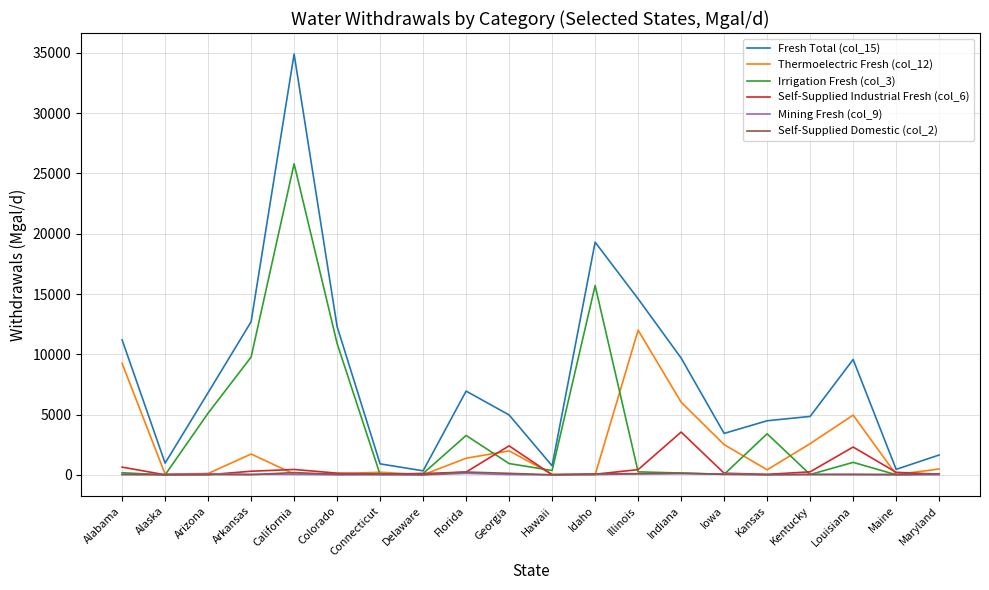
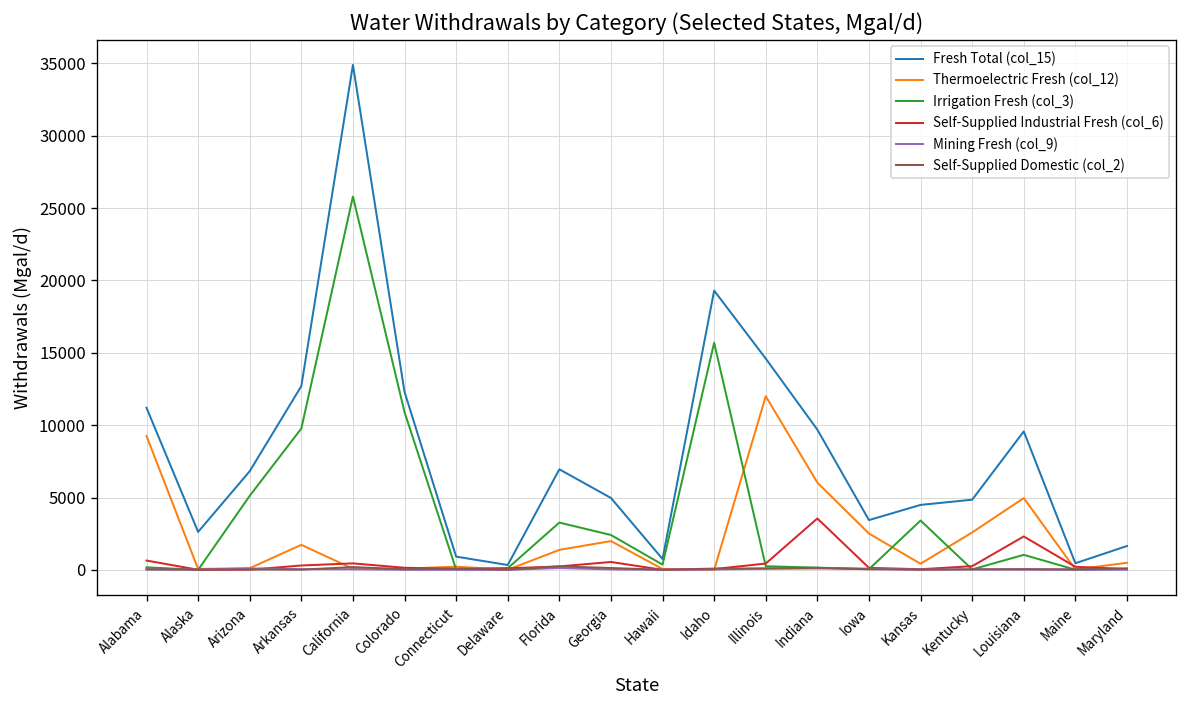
Fresh Total (col_15), Alaska: 1000 -> 2600
Irrigation Fresh (col_3), Georgia: 900 -> 2400
Self-Supplied Industrial Fresh (col_6), Georgia: 2400 -> 500
